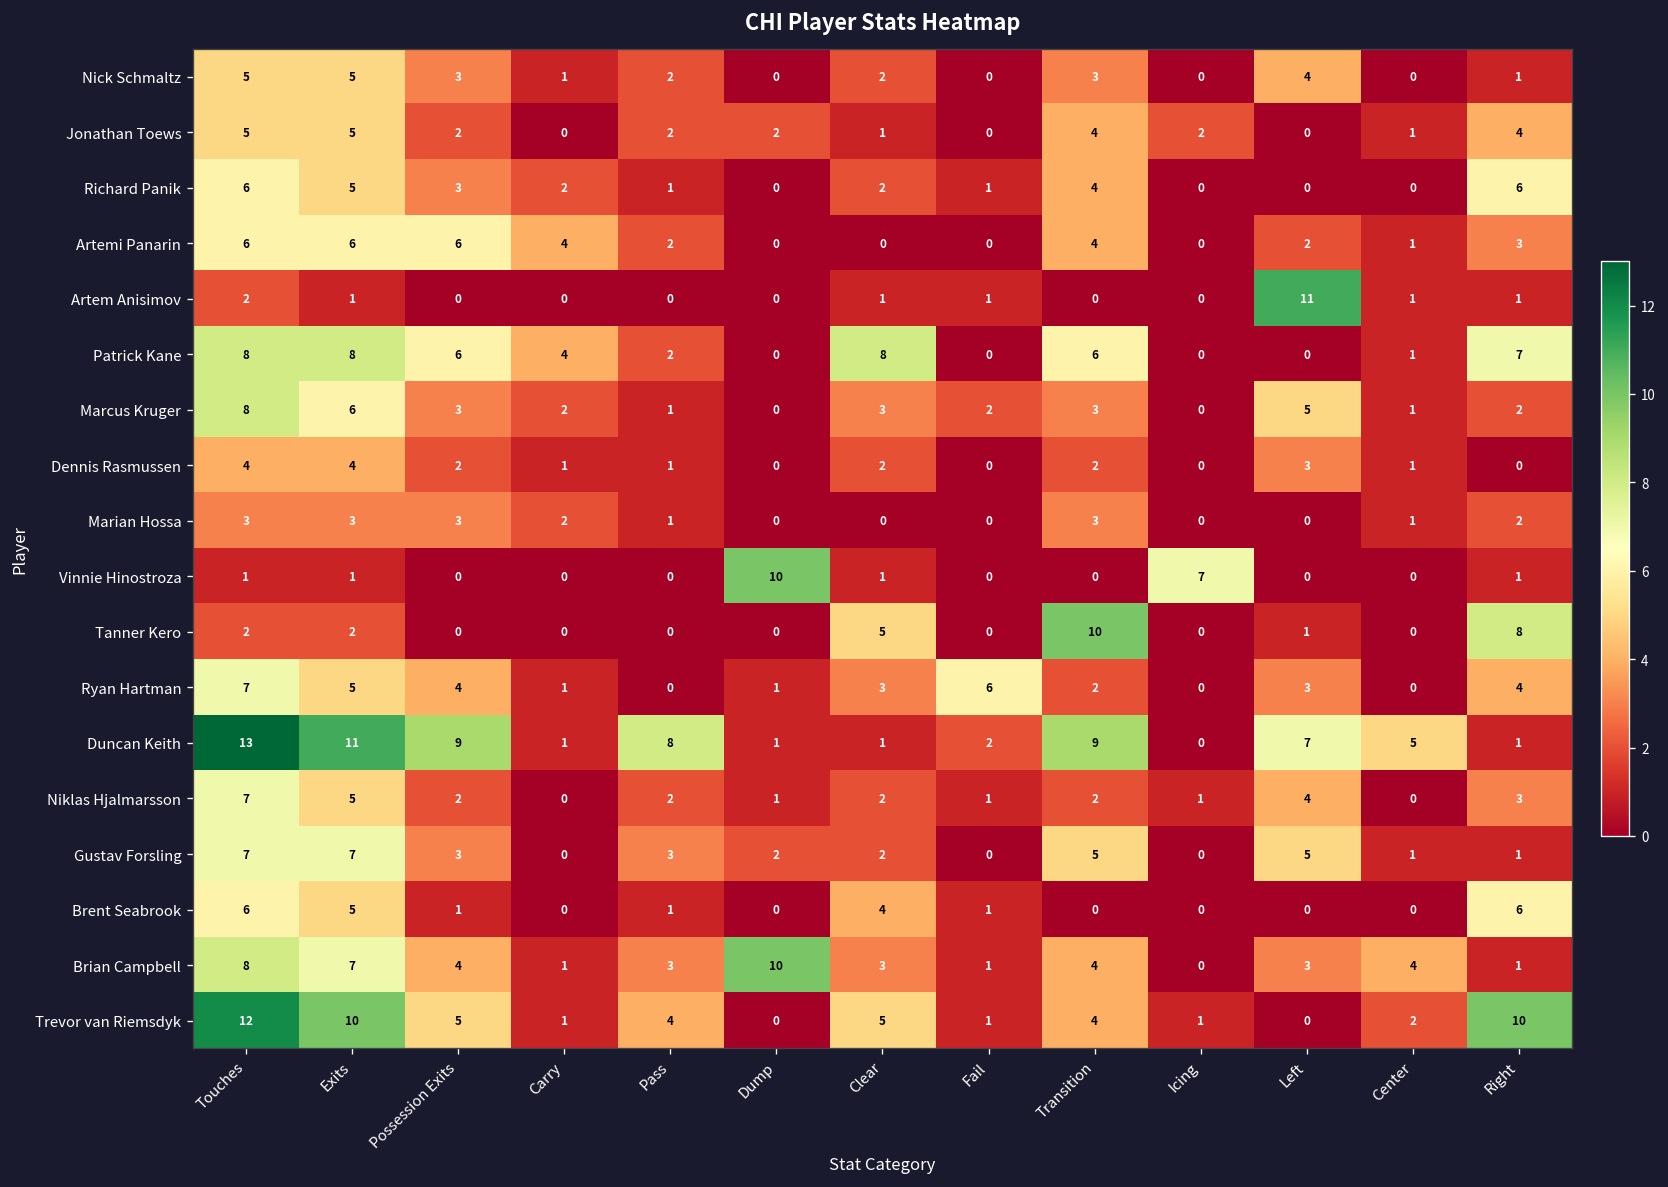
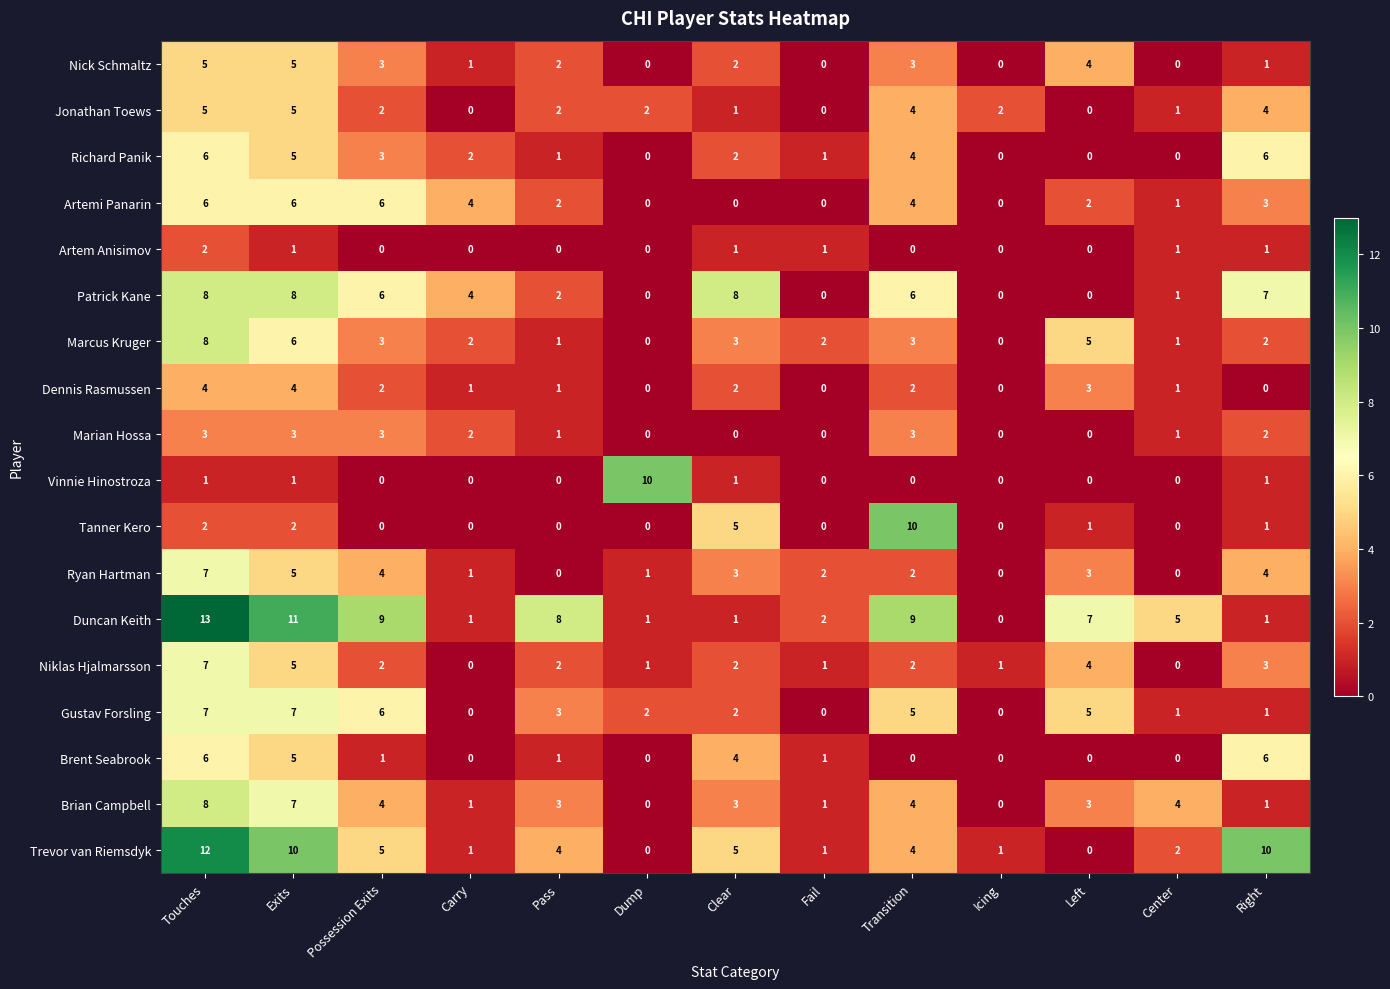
Artem Anisimov, Left: 11 -> 0
Vinnie Hinostroza, Icing: 7 -> 0
Tanner Kero, Right: 8 -> 1
Ryan Hartman, Fail: 6 -> 2
Gustav Forsling, Possession Exits: 3 -> 6
Brian Campbell, Dump: 10 -> 0
